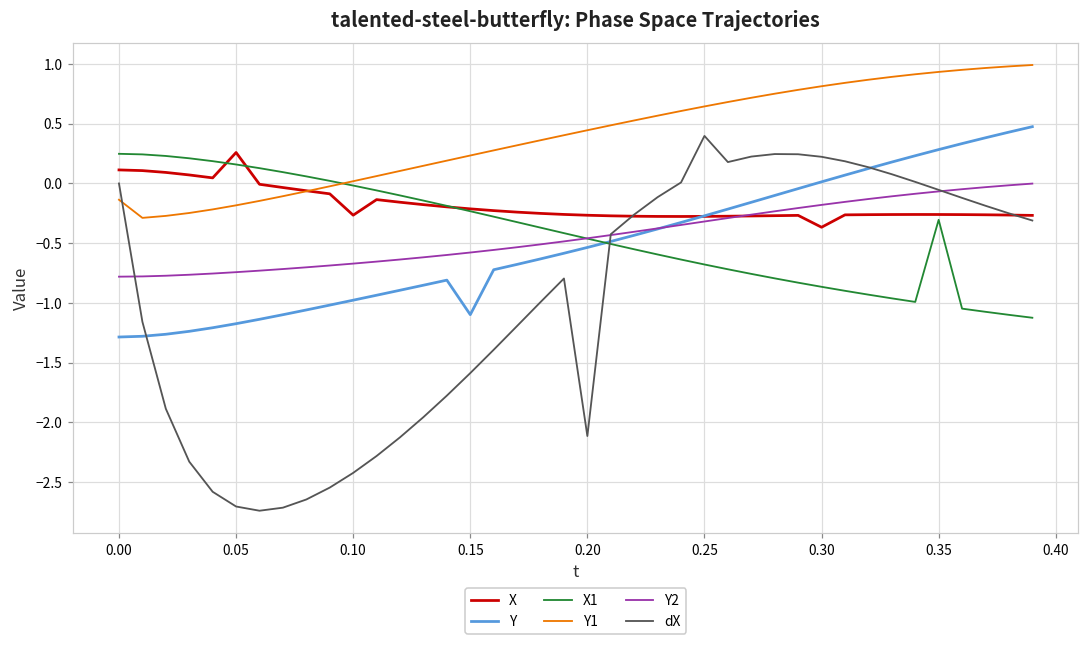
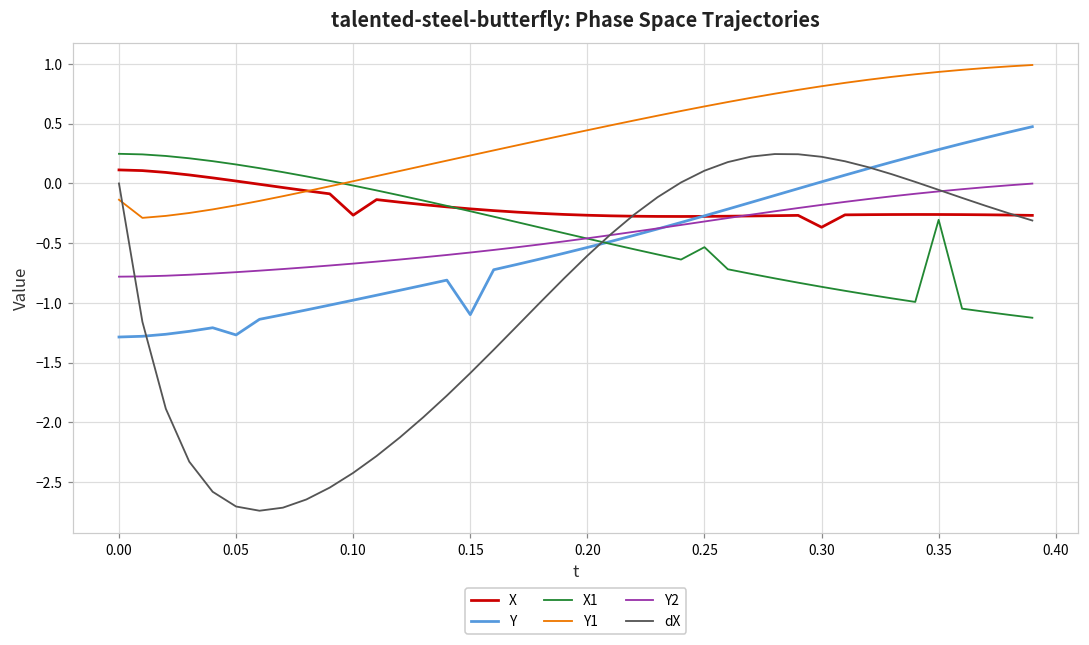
X, 0.05: 0.26 -> 0.02
Y, 0.05: -1.17 -> -1.27
dX, 0.20: -2.11 -> -0.60
X1, 0.25: -0.68 -> -0.53
dX, 0.25: 0.40 -> 0.11
